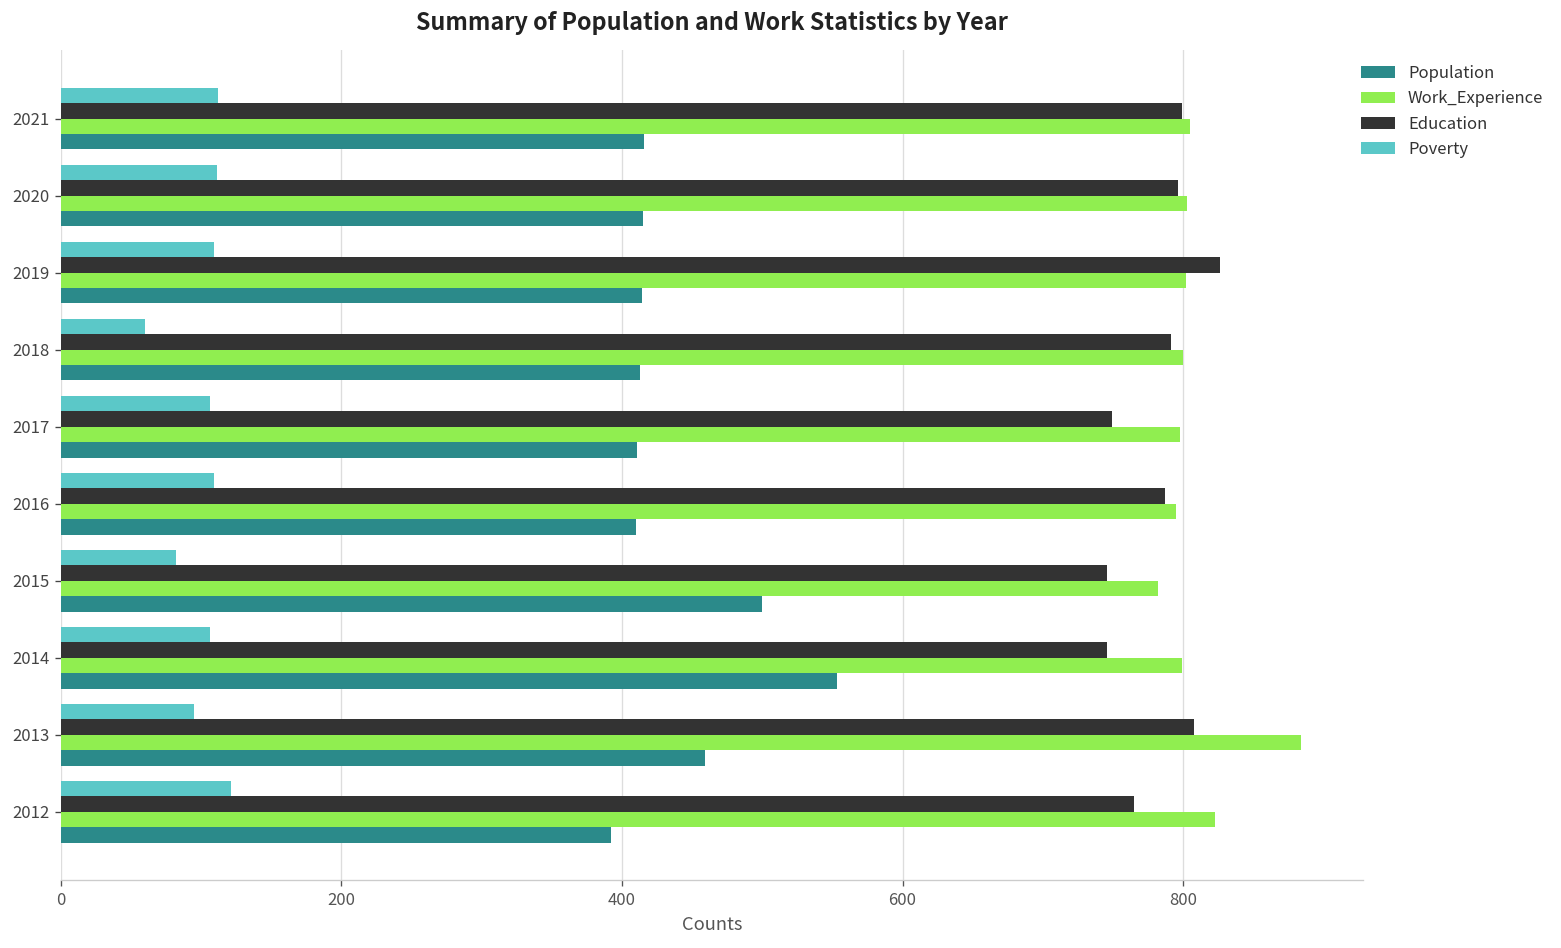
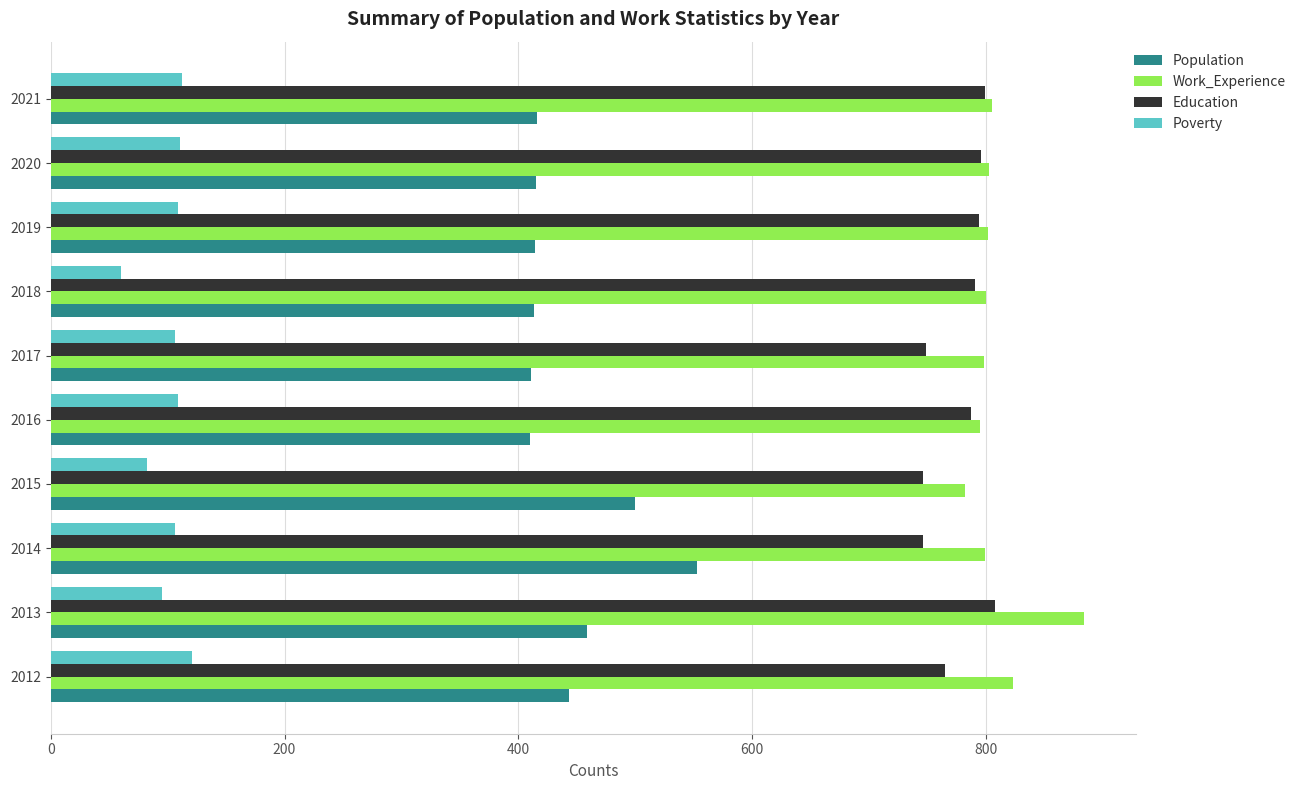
Education, 2019: 826 -> 794
Population, 2012: 392 -> 443
